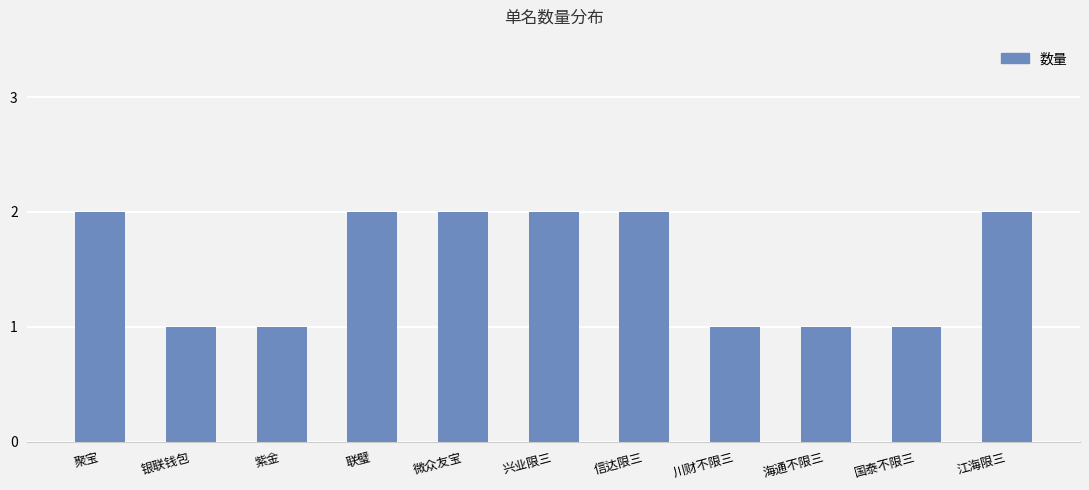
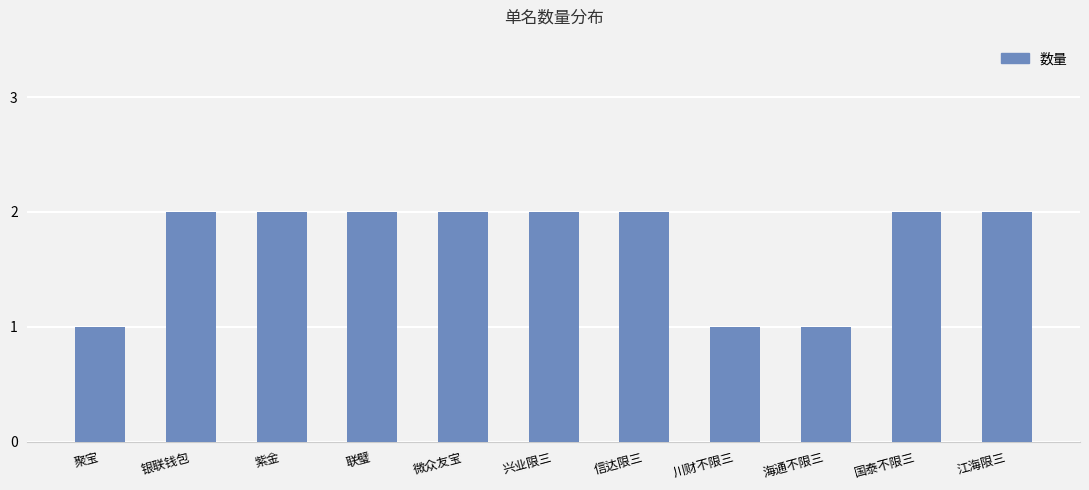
聚宝: 2 -> 1
银联钱包: 1 -> 2
紫金: 1 -> 2
国泰不限三: 1 -> 2
